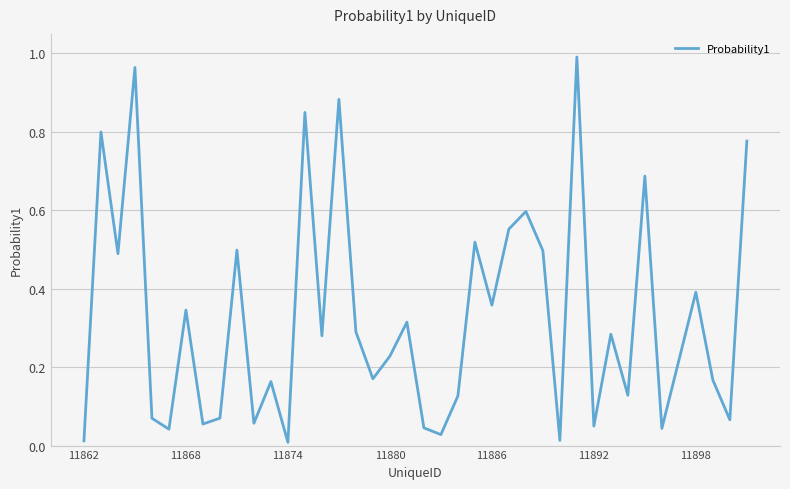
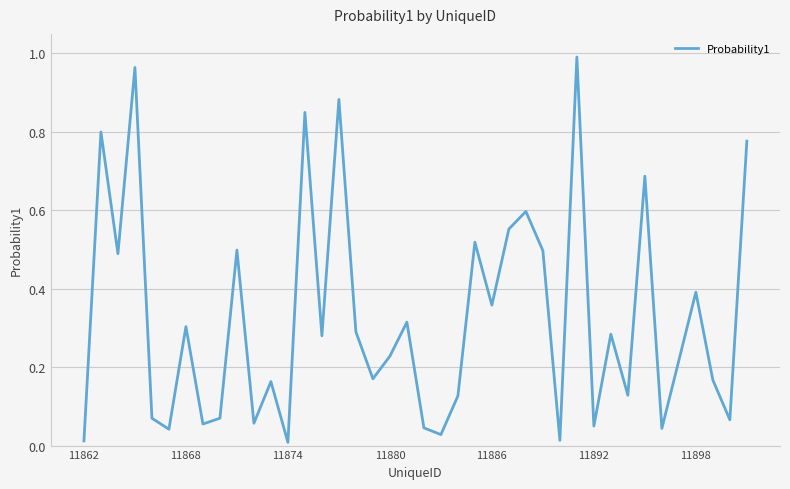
11868: 0.35 -> 0.30
